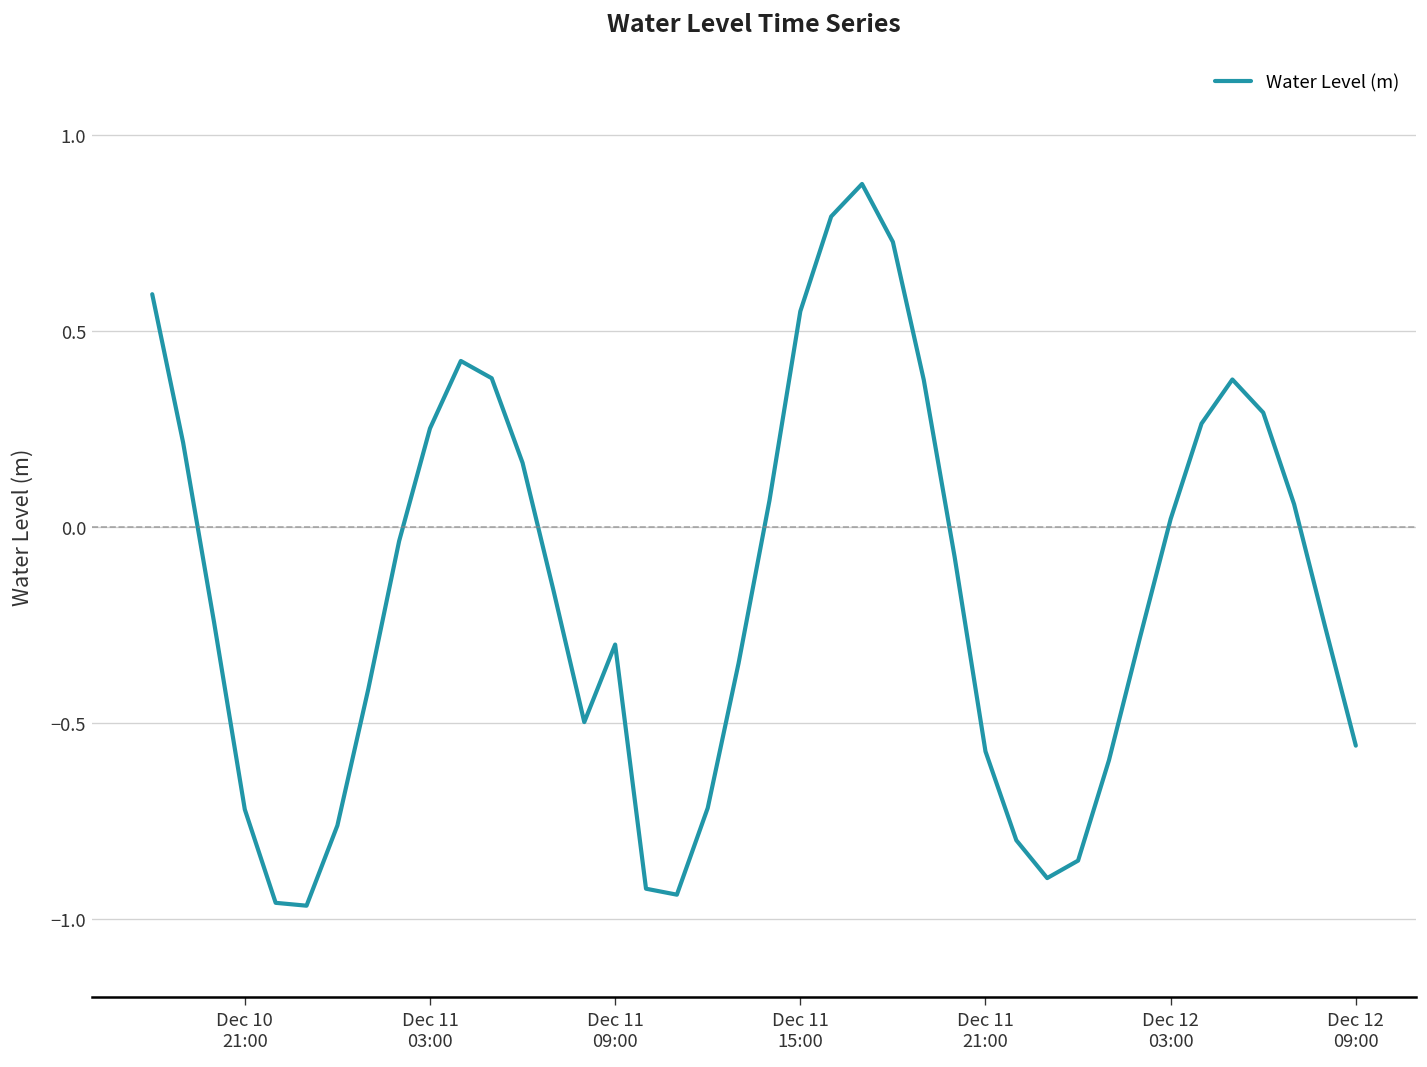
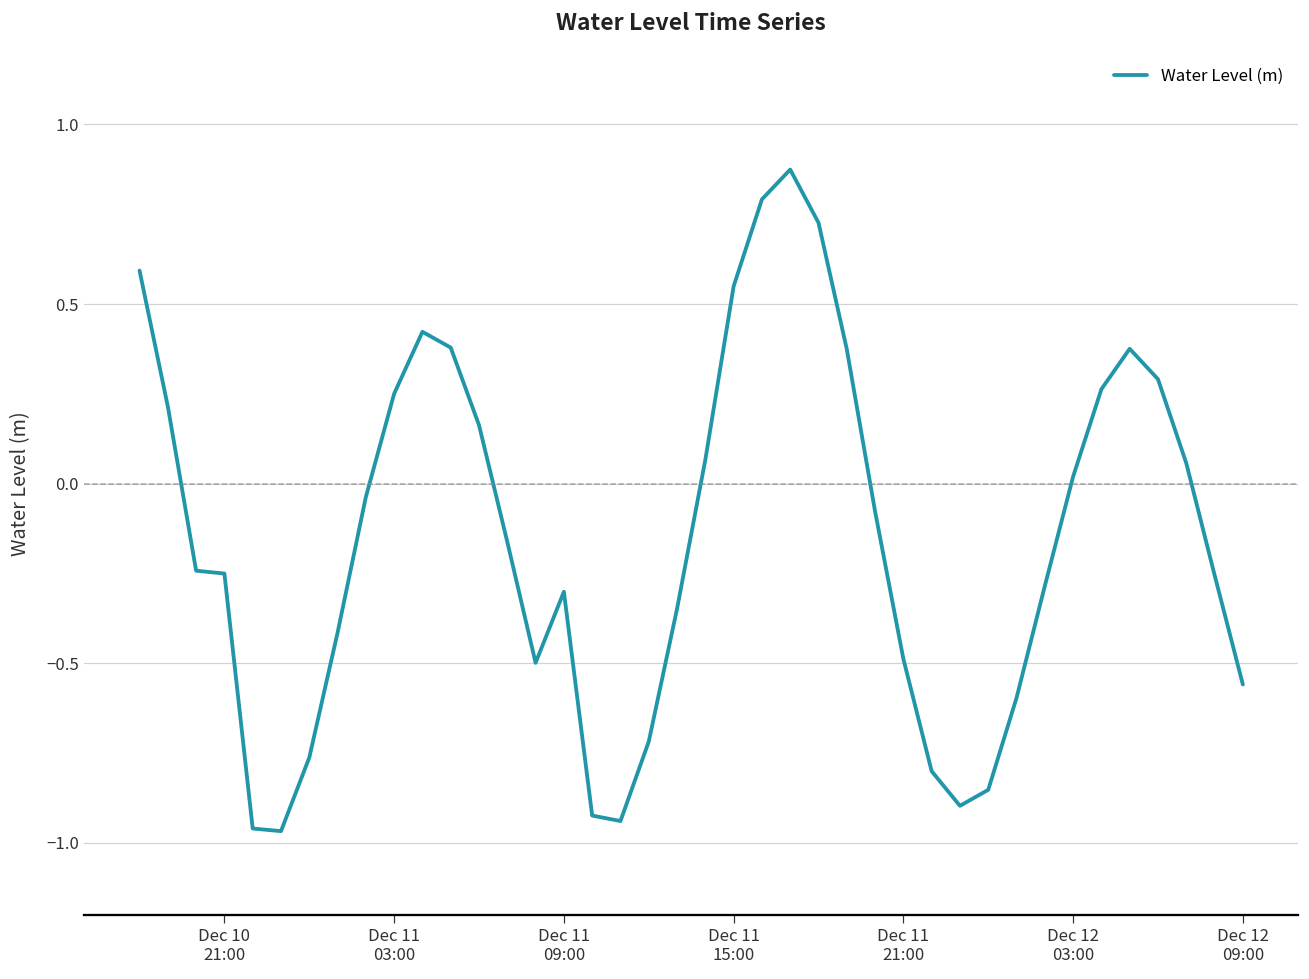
Dec 10 21:00: -0.72 -> -0.25
Dec 11 21:00: -0.57 -> -0.49
